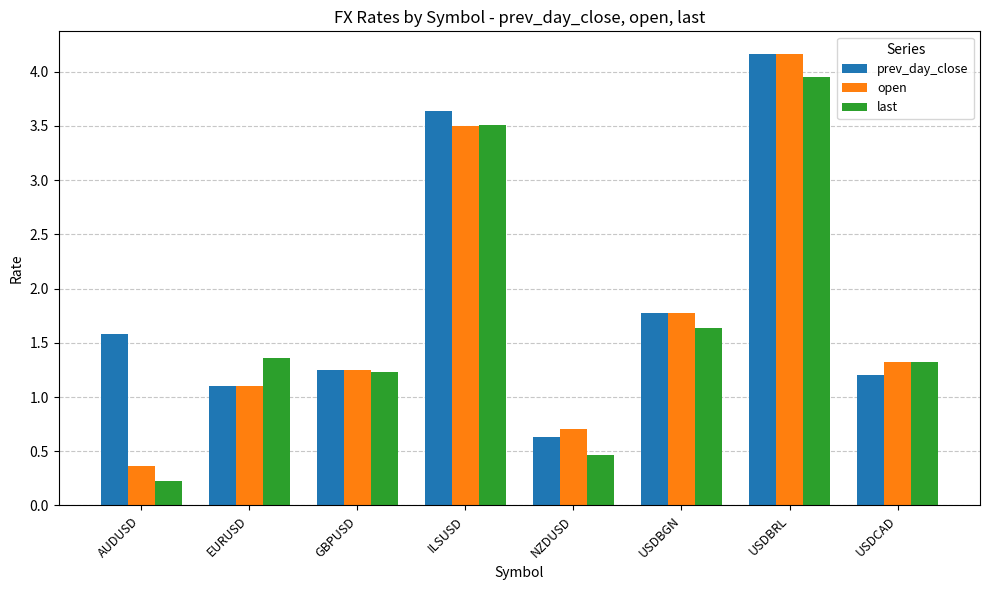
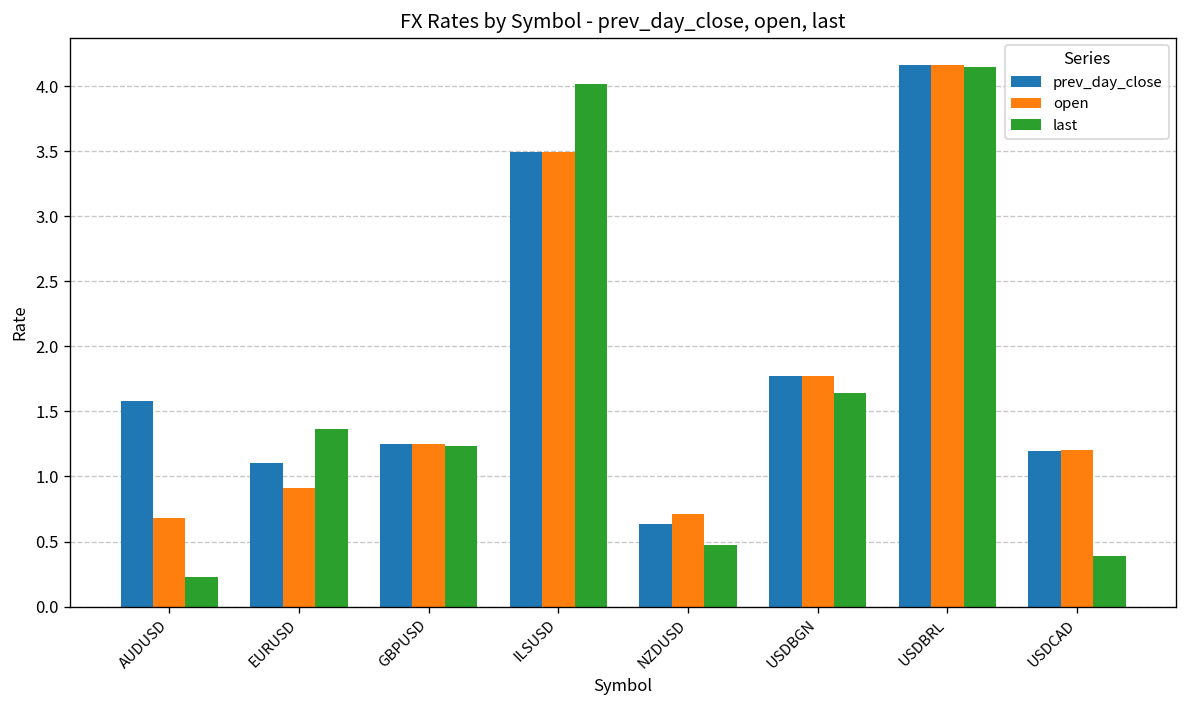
open, AUDUSD: 0.36 -> 0.68
open, EURUSD: 1.10 -> 0.91
prev_day_close, ILSUSD: 3.63 -> 3.50
last, ILSUSD: 3.51 -> 4.01
last, USDBRL: 3.96 -> 4.15
open, USDCAD: 1.32 -> 1.20
last, USDCAD: 1.33 -> 0.39
